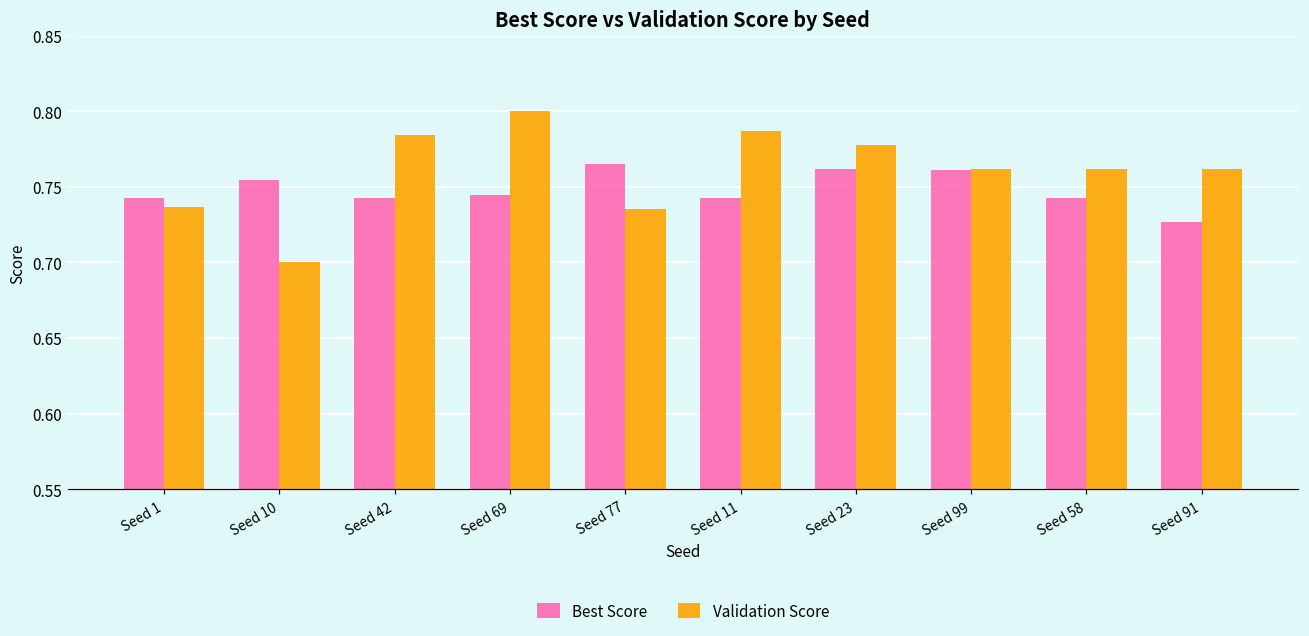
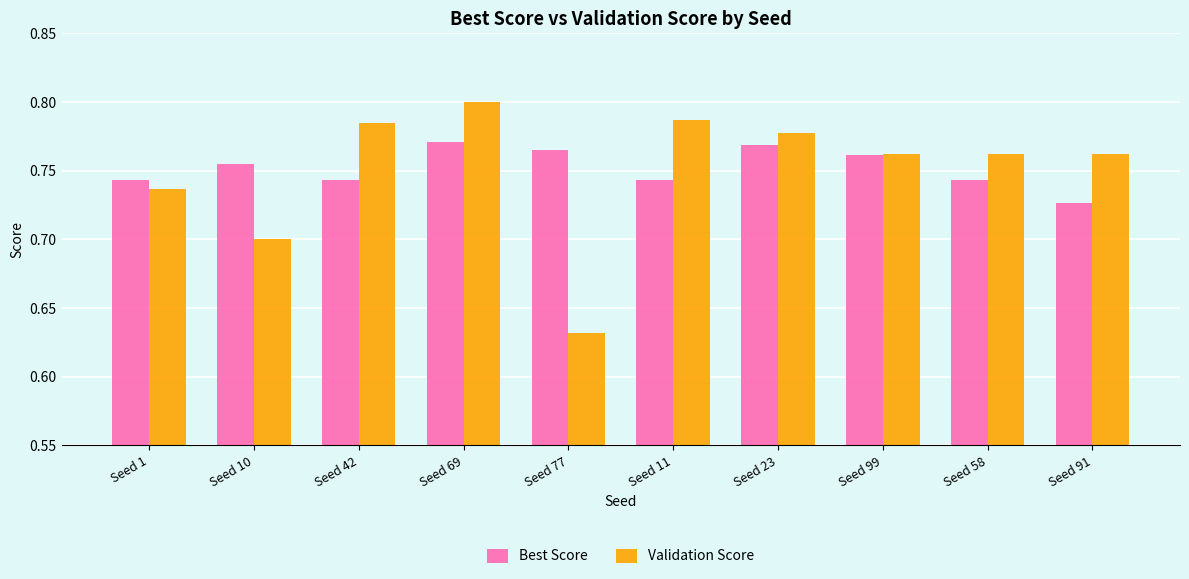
Best Score, Seed 69: 0.745 -> 0.771
Validation Score, Seed 77: 0.736 -> 0.632
Best Score, Seed 23: 0.762 -> 0.769
